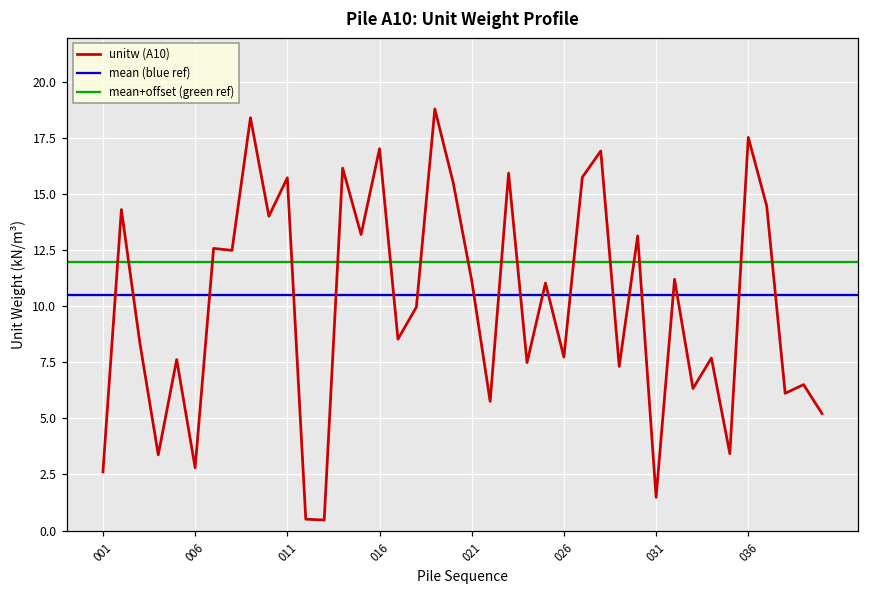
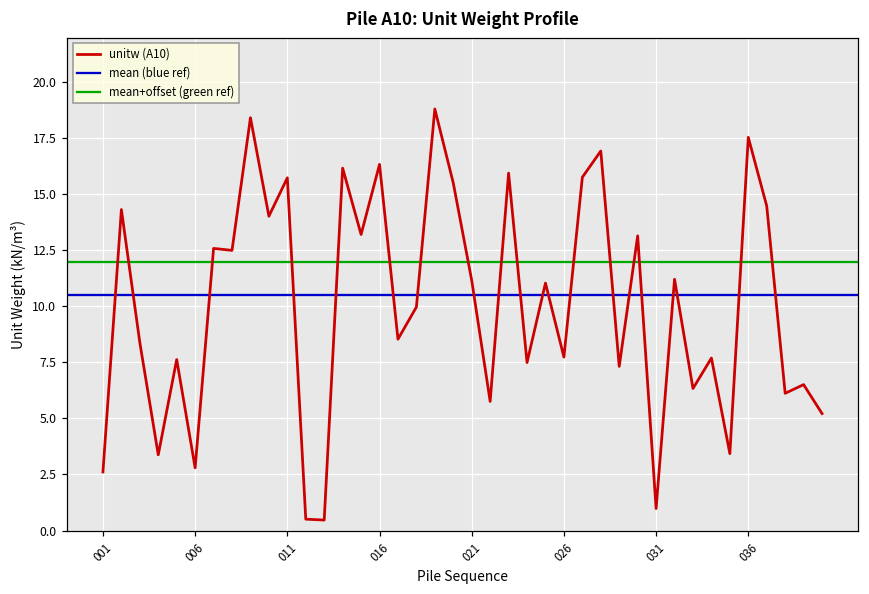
016: 17.0 -> 16.3
031: 1.5 -> 1.0
